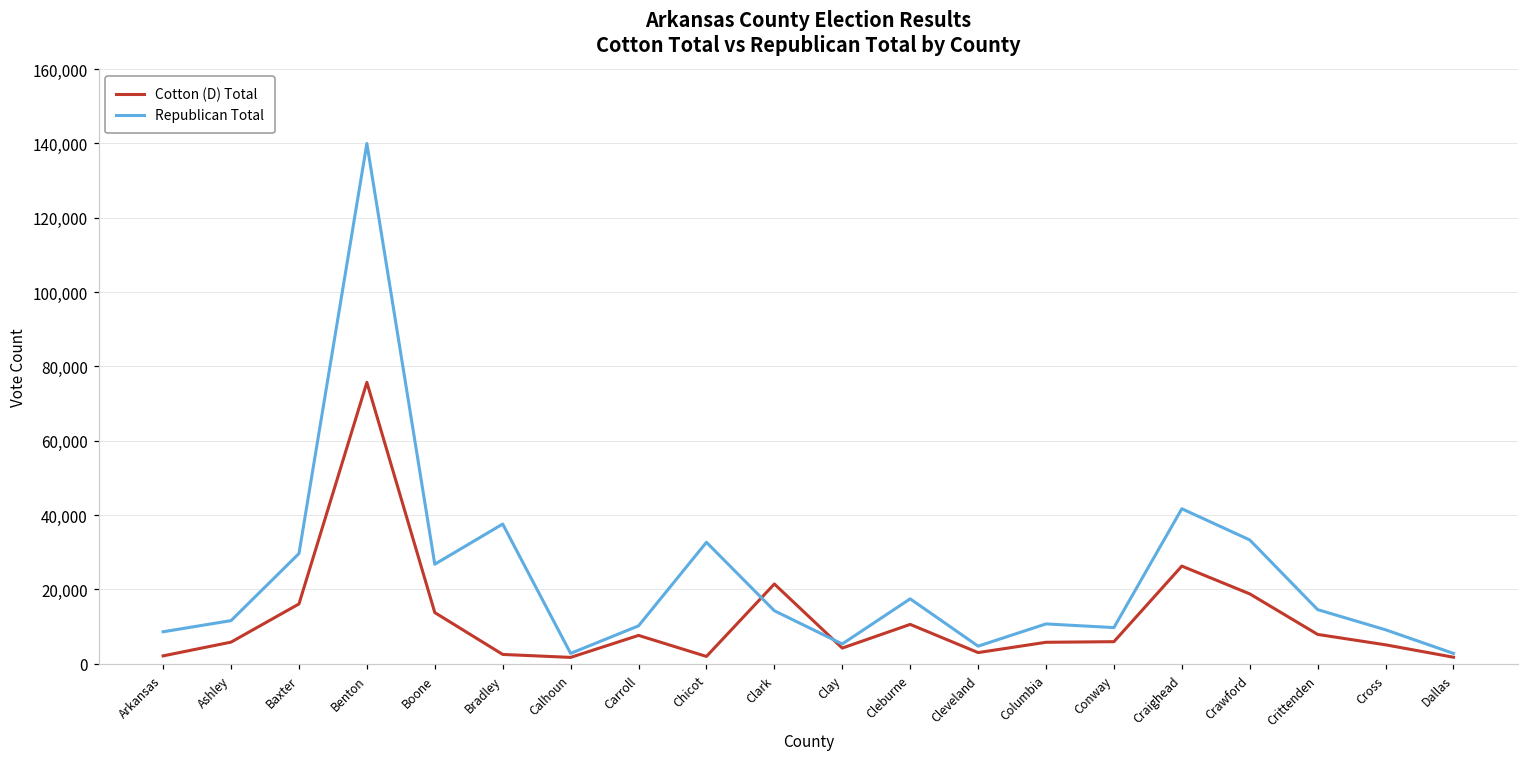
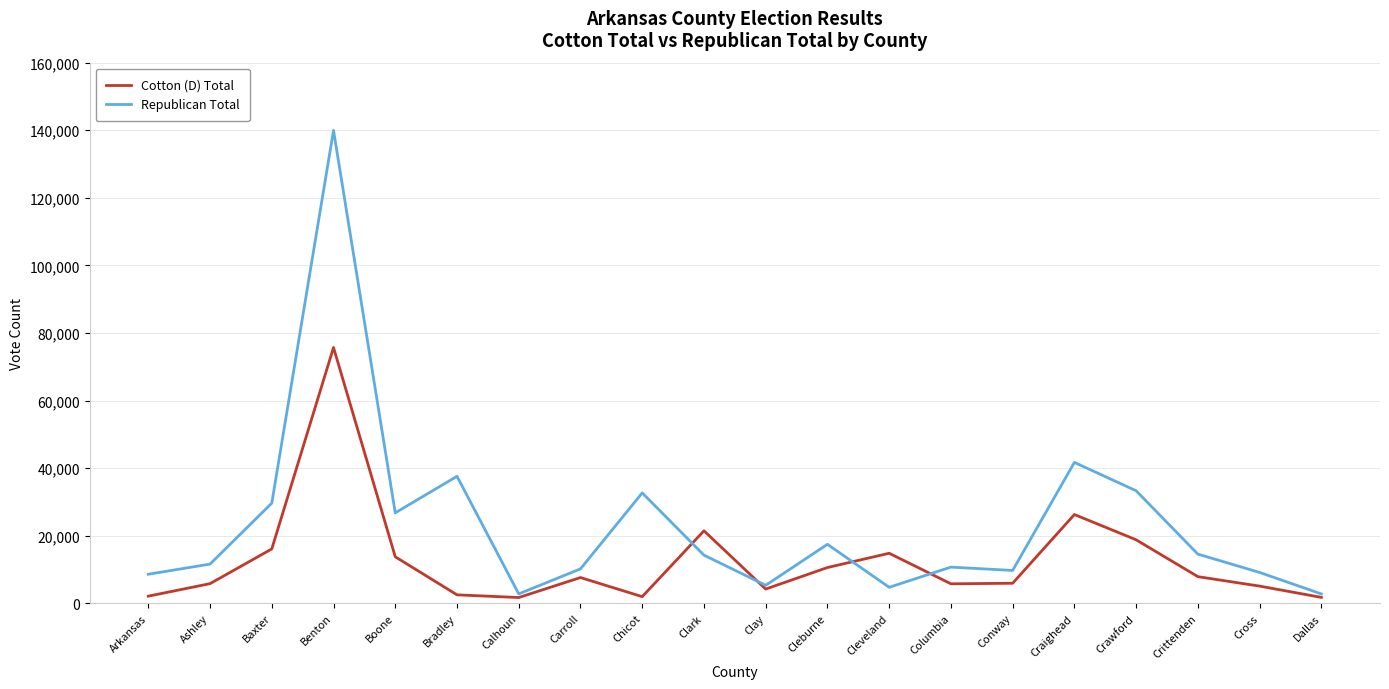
Cotton (D) Total, Cleveland: 3,000 -> 15,000
